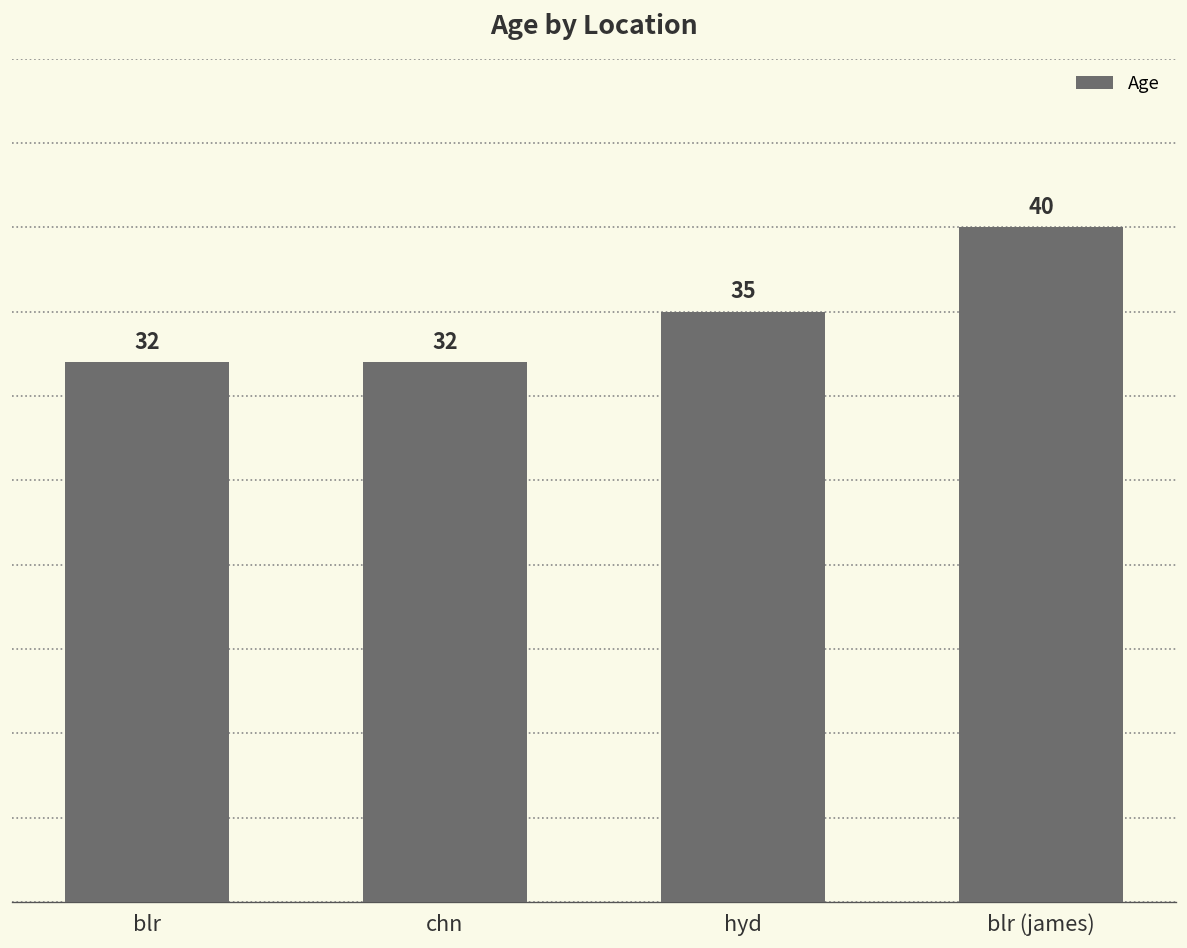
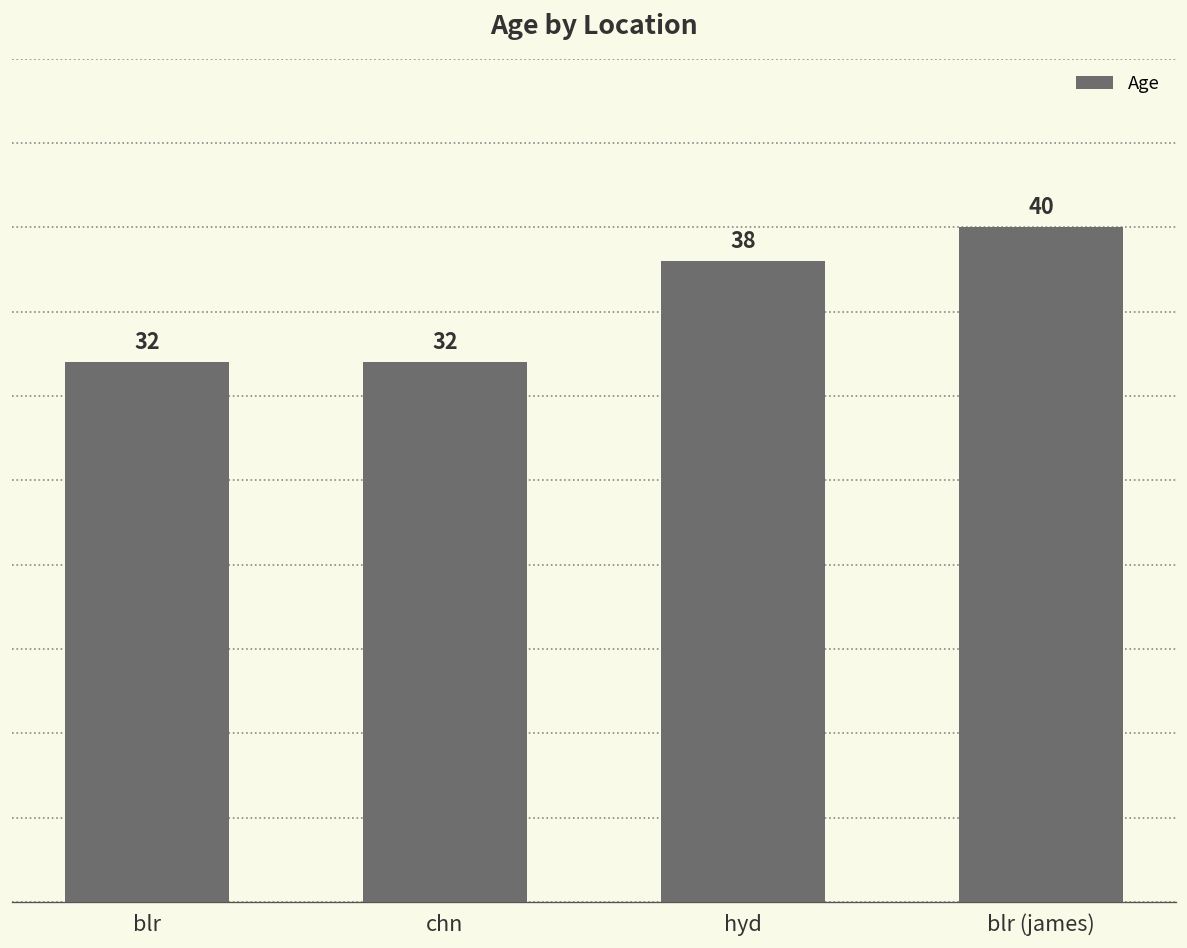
hyd: 35 -> 38
